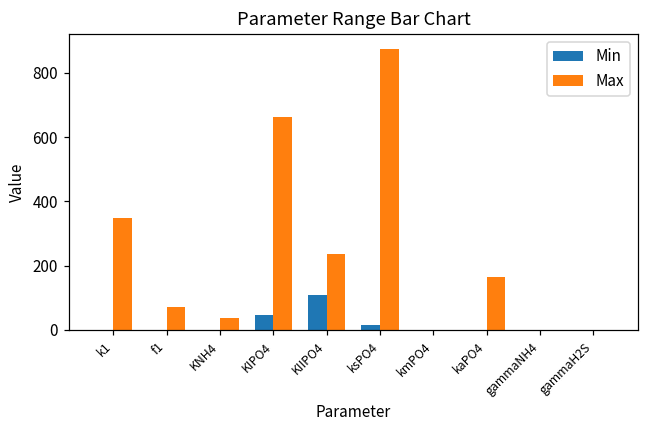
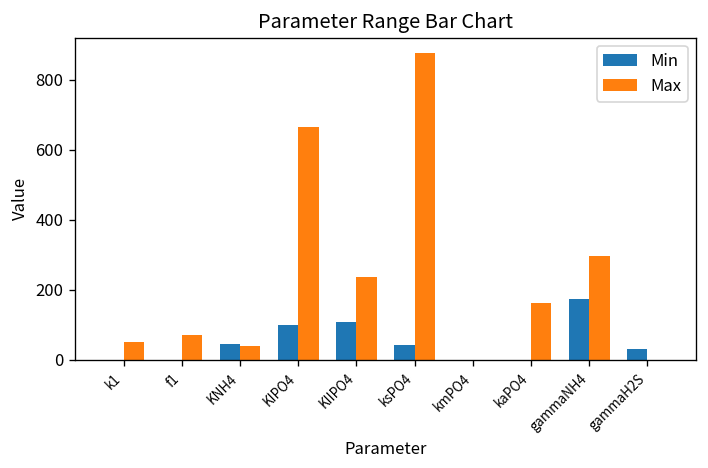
Max, k1: 350 -> 50
Min, KNH4: 0 -> 50
Min, KIPO4: 50 -> 100
Min, ksPO4: 20 -> 40
Min, gammaNH4: 0 -> 170
Max, gammaNH4: 0 -> 300
Min, gammaH2S: 0 -> 30
